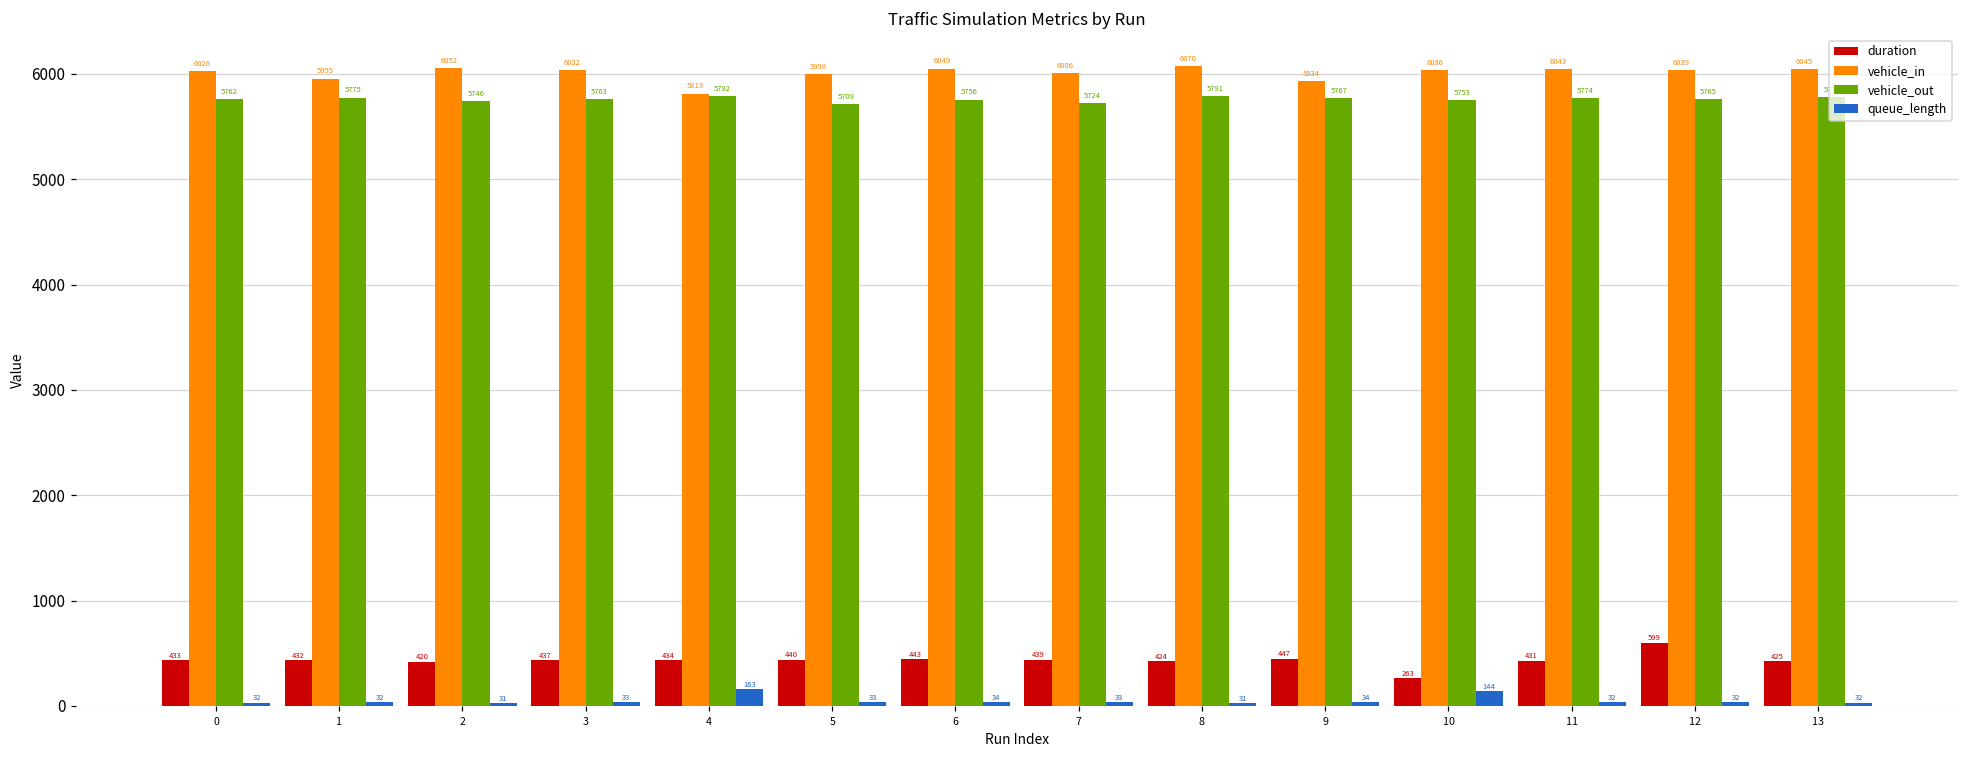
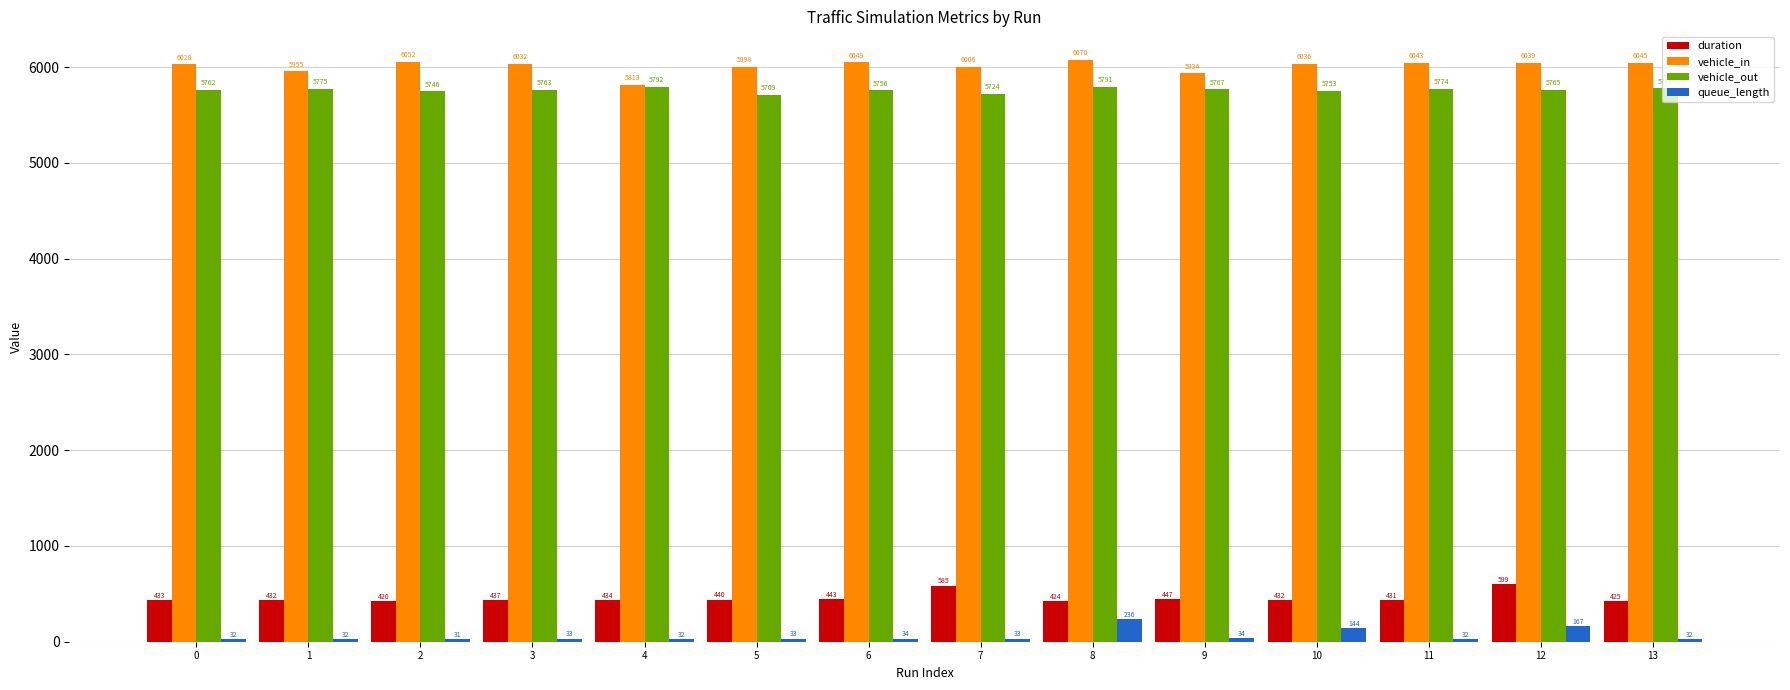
queue_length, 4: 163 -> 32
duration, 7: 439 -> 585
queue_length, 8: 31 -> 236
duration, 10: 263 -> 432
queue_length, 12: 32 -> 167
